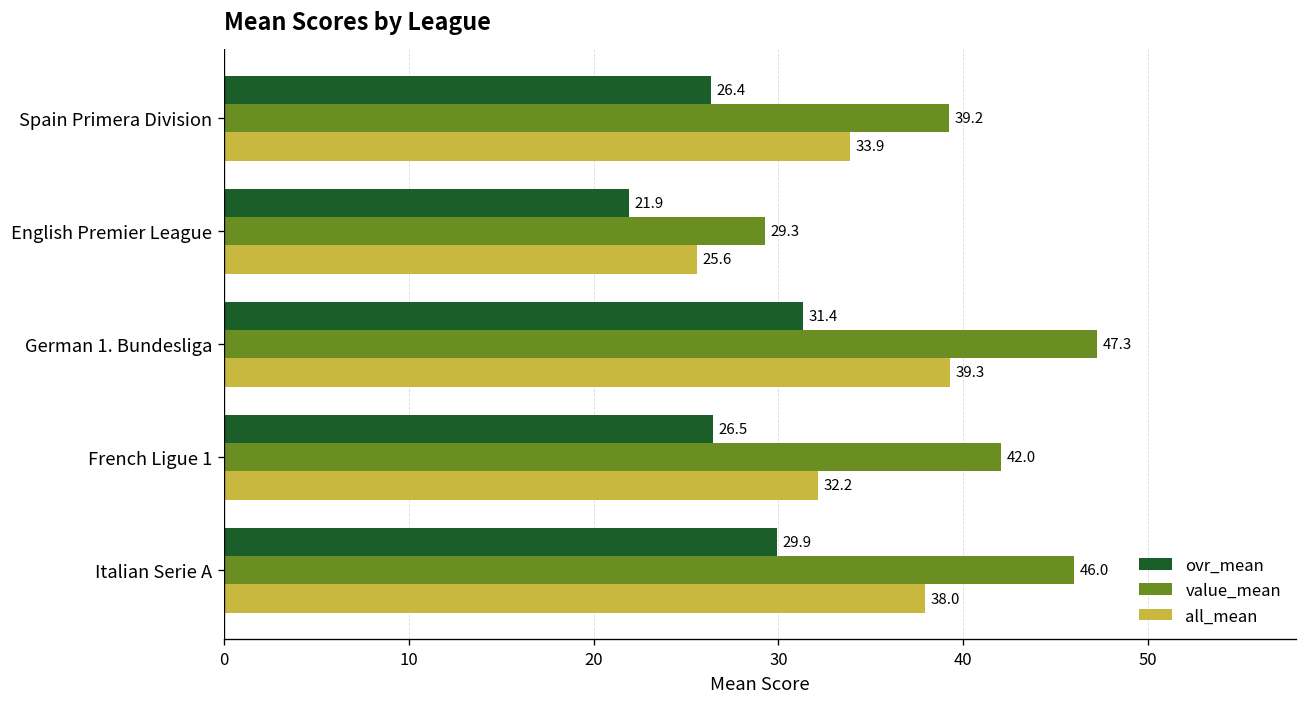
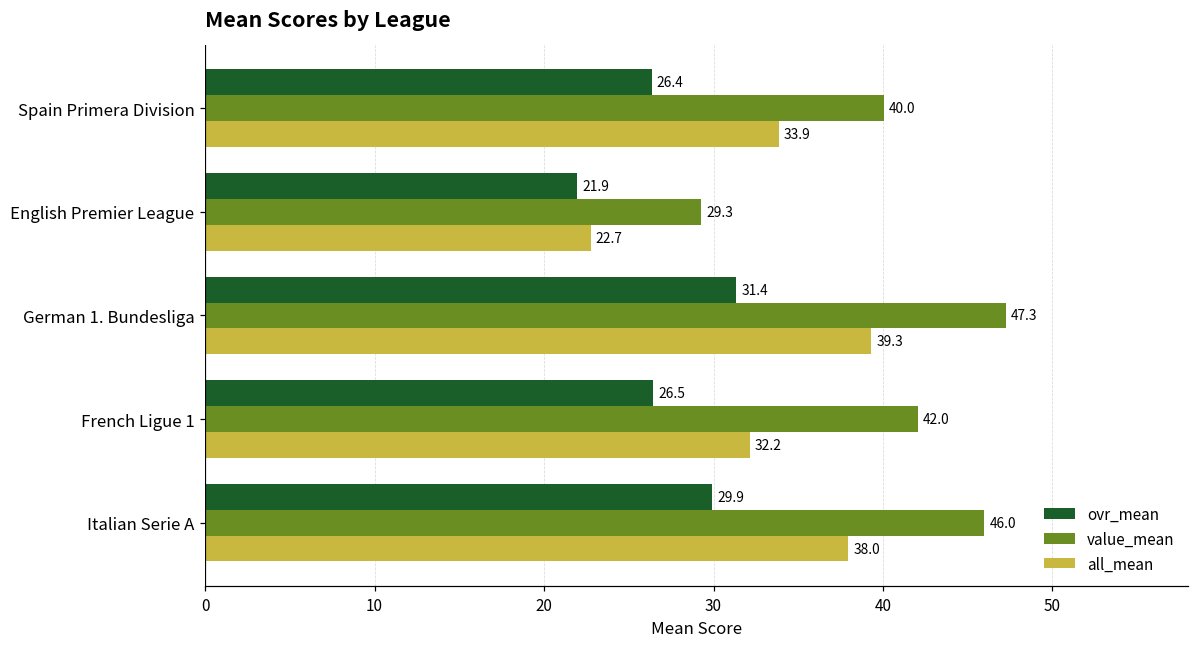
value_mean, Spain Primera Division: 39.2 -> 40.0
all_mean, English Premier League: 25.6 -> 22.7
